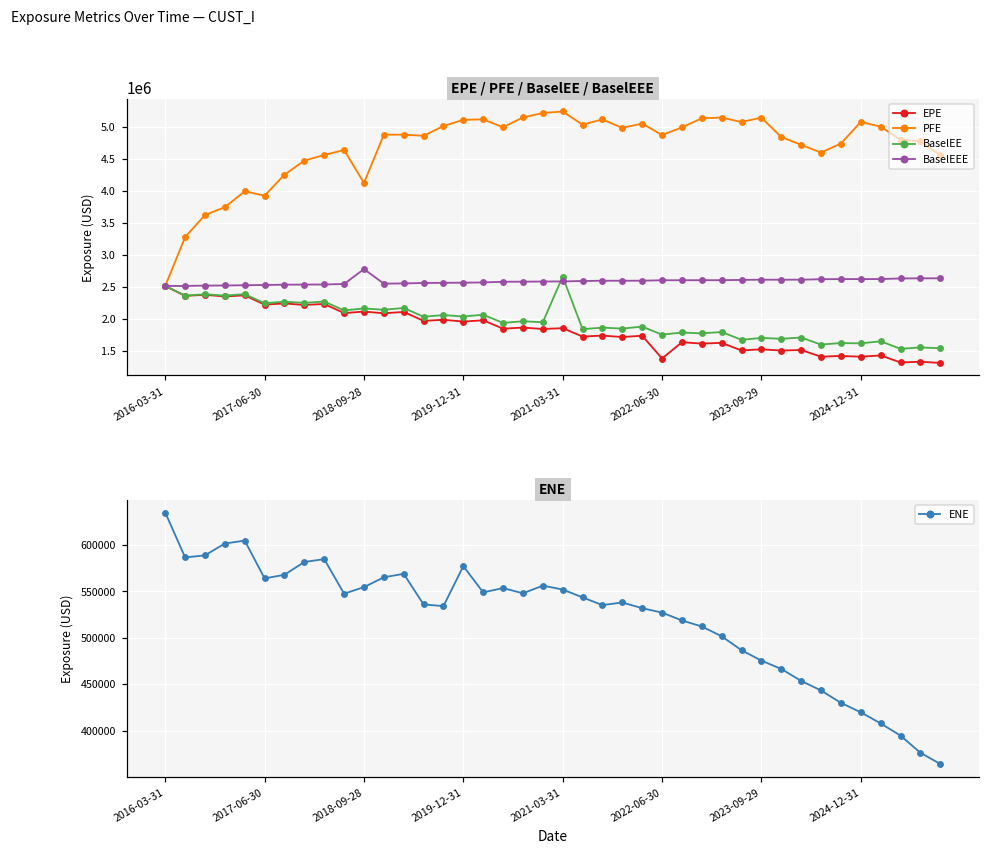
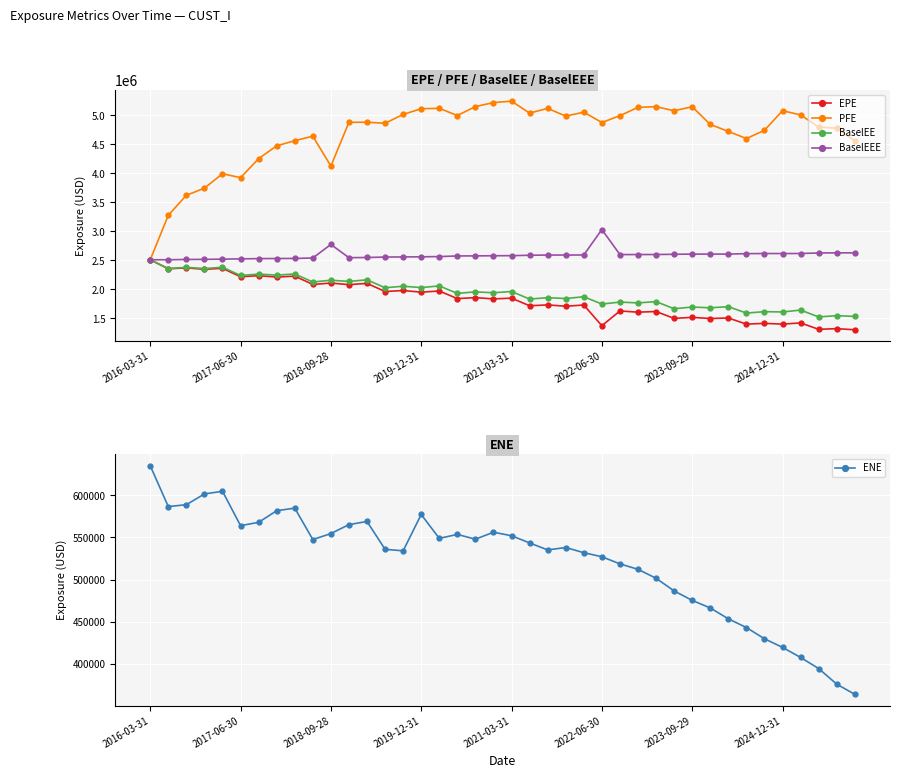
EPE / PFE / BaselEE / BaselEEE, BaselEE, 2021-03-31: 2700000 -> 2000000
EPE / PFE / BaselEE / BaselEEE, BaselEEE, 2022-06-30: 2600000 -> 3000000
